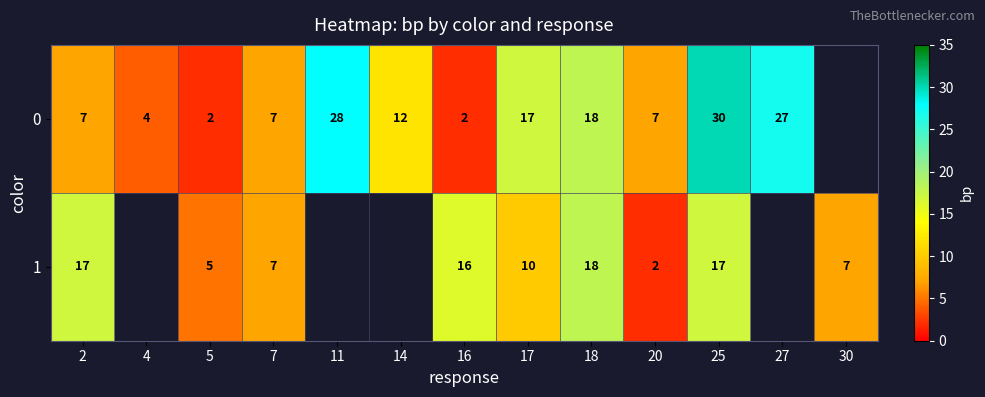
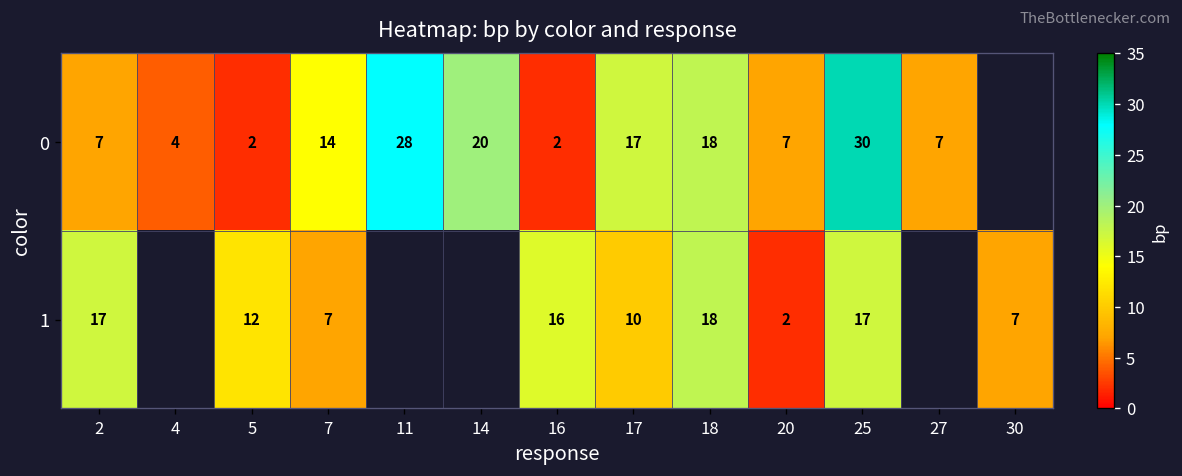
0, 7: 7 -> 14
0, 14: 12 -> 20
0, 27: 27 -> 7
1, 5: 5 -> 12
